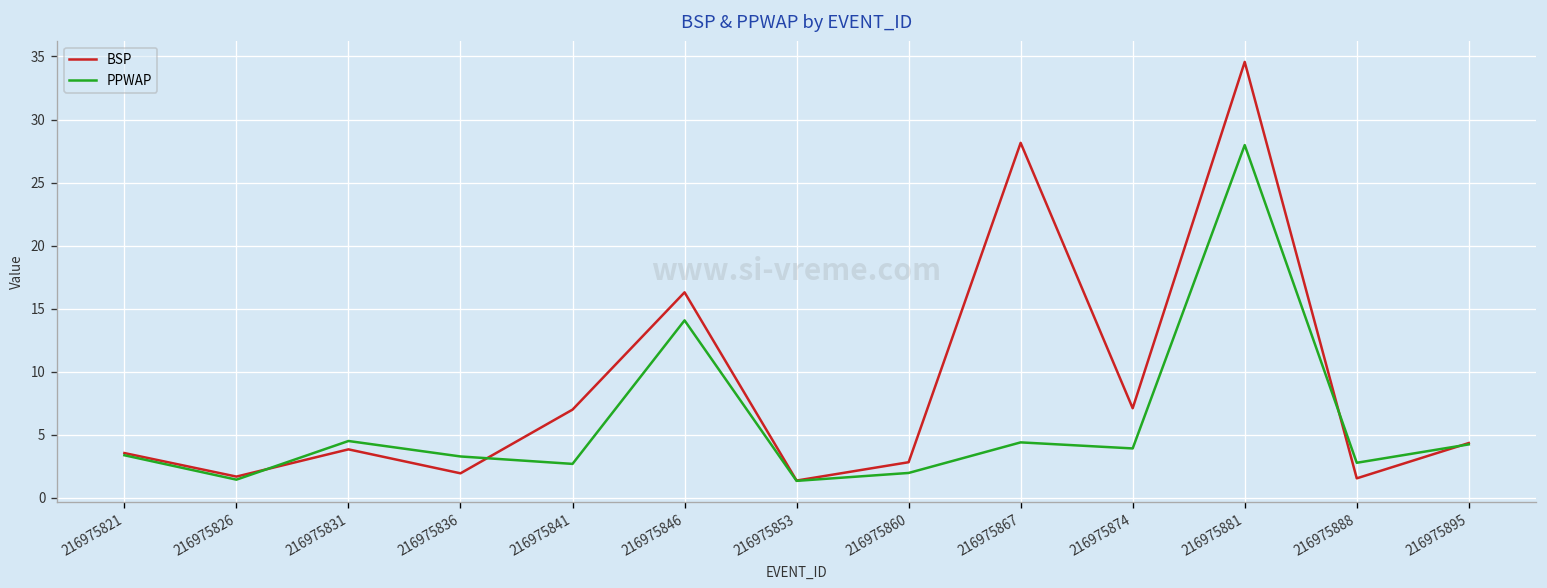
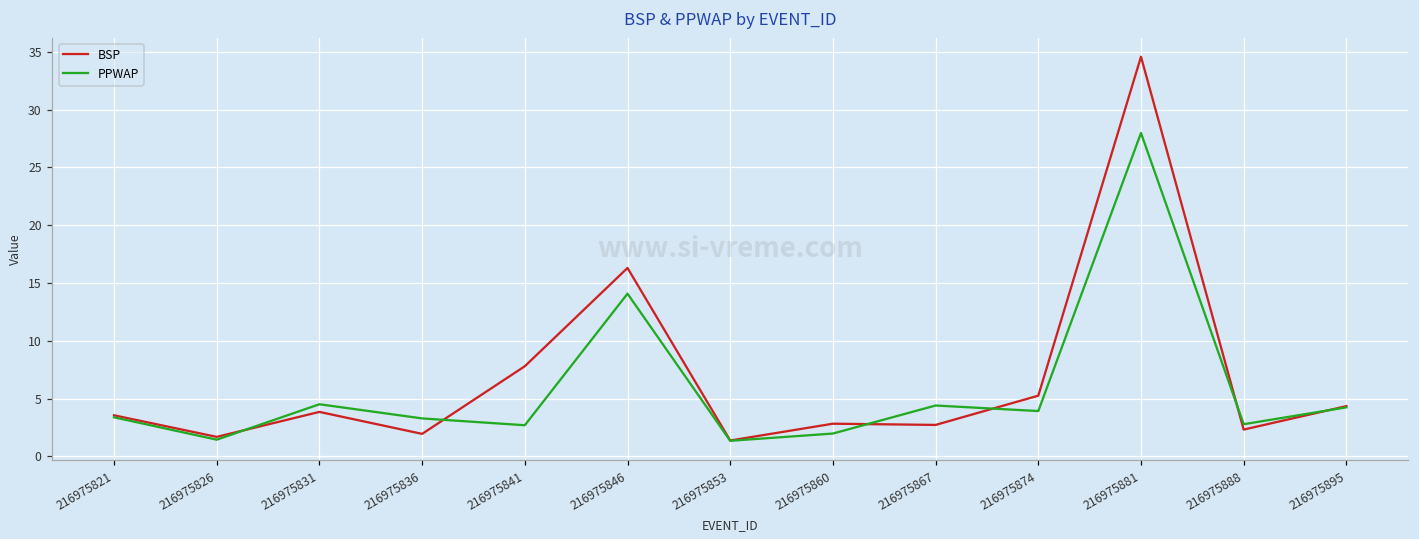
BSP, 216975841: 7.0 -> 7.8
BSP, 216975867: 28.2 -> 2.7
BSP, 216975874: 7.1 -> 5.3
BSP, 216975888: 1.6 -> 2.3
